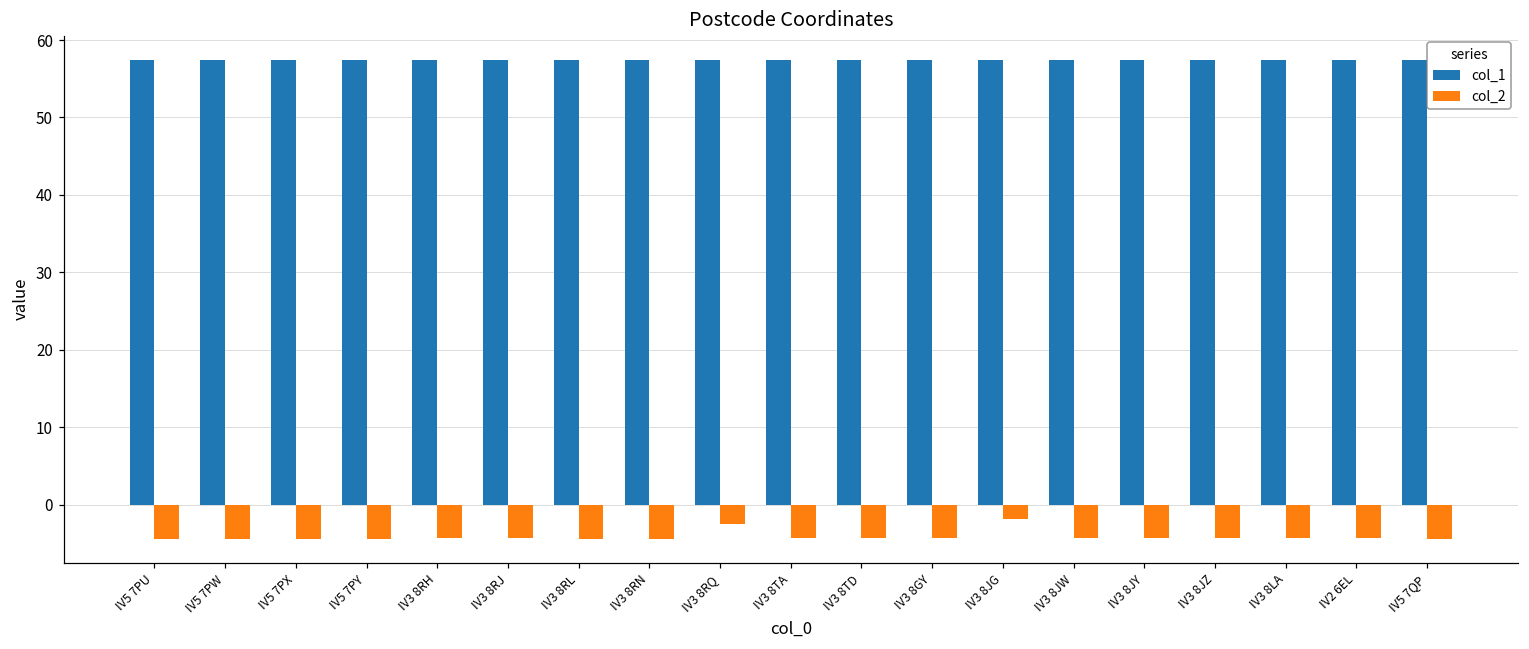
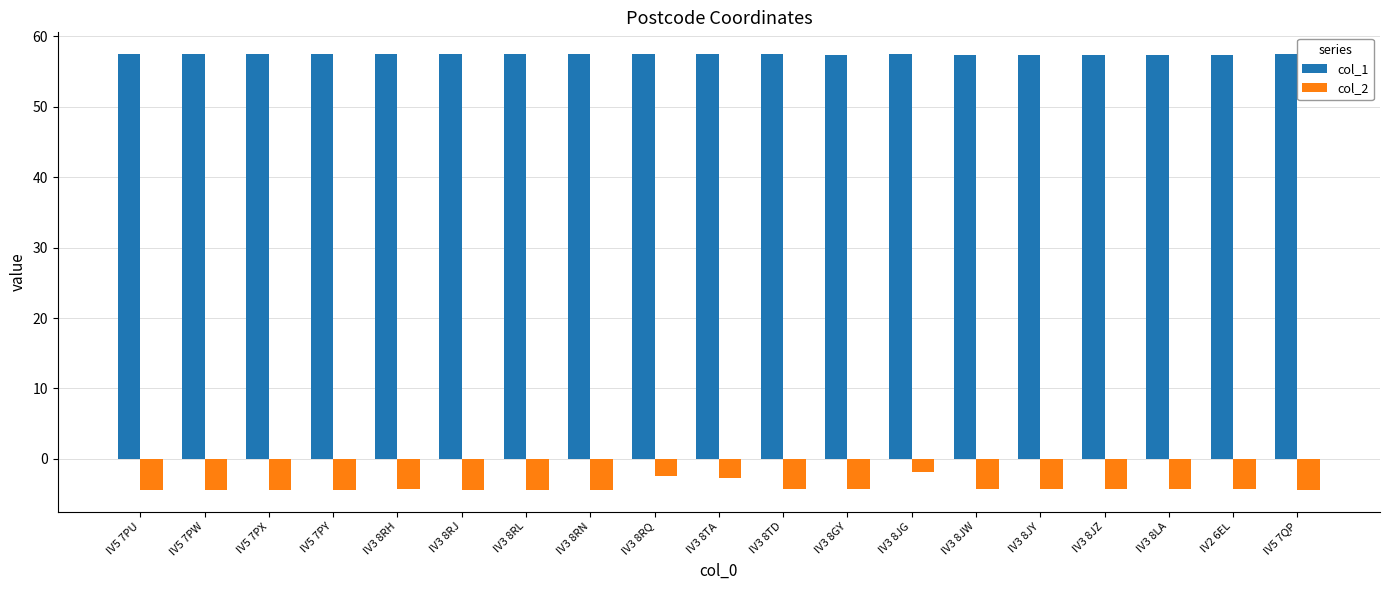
col_2, IV3 8TA: -4 -> -3
